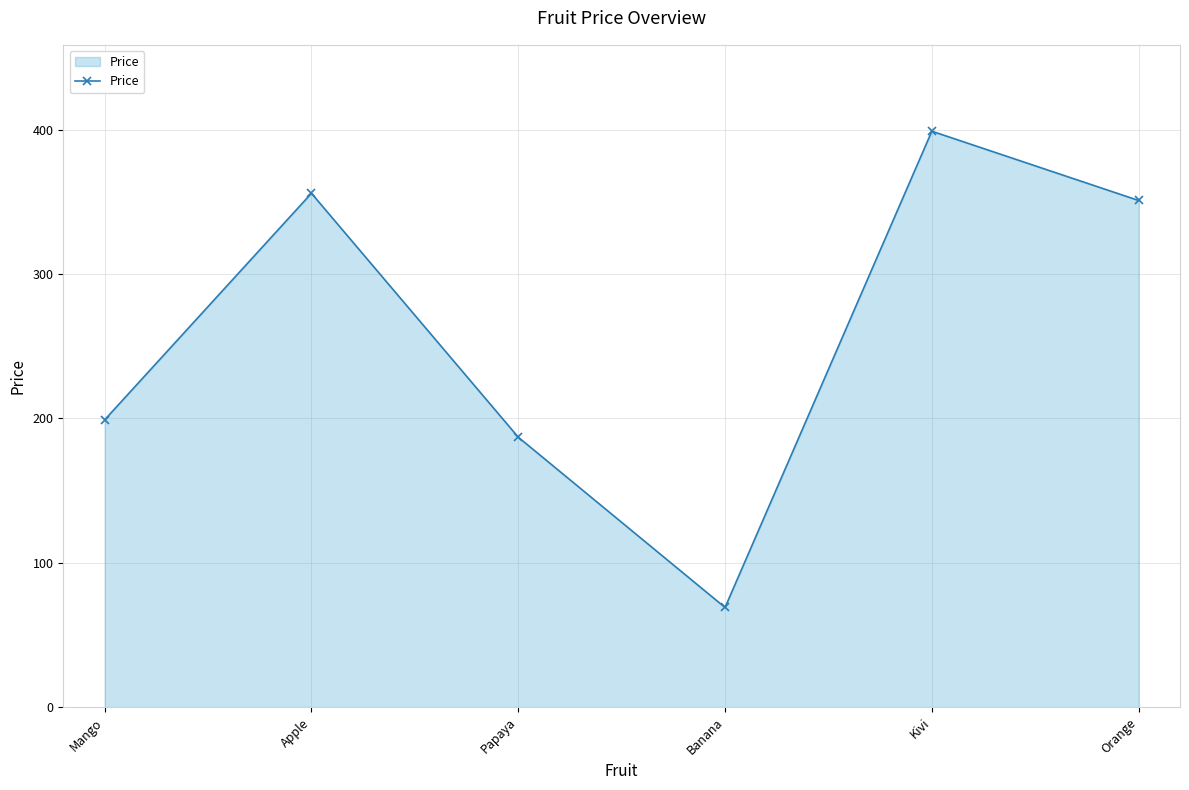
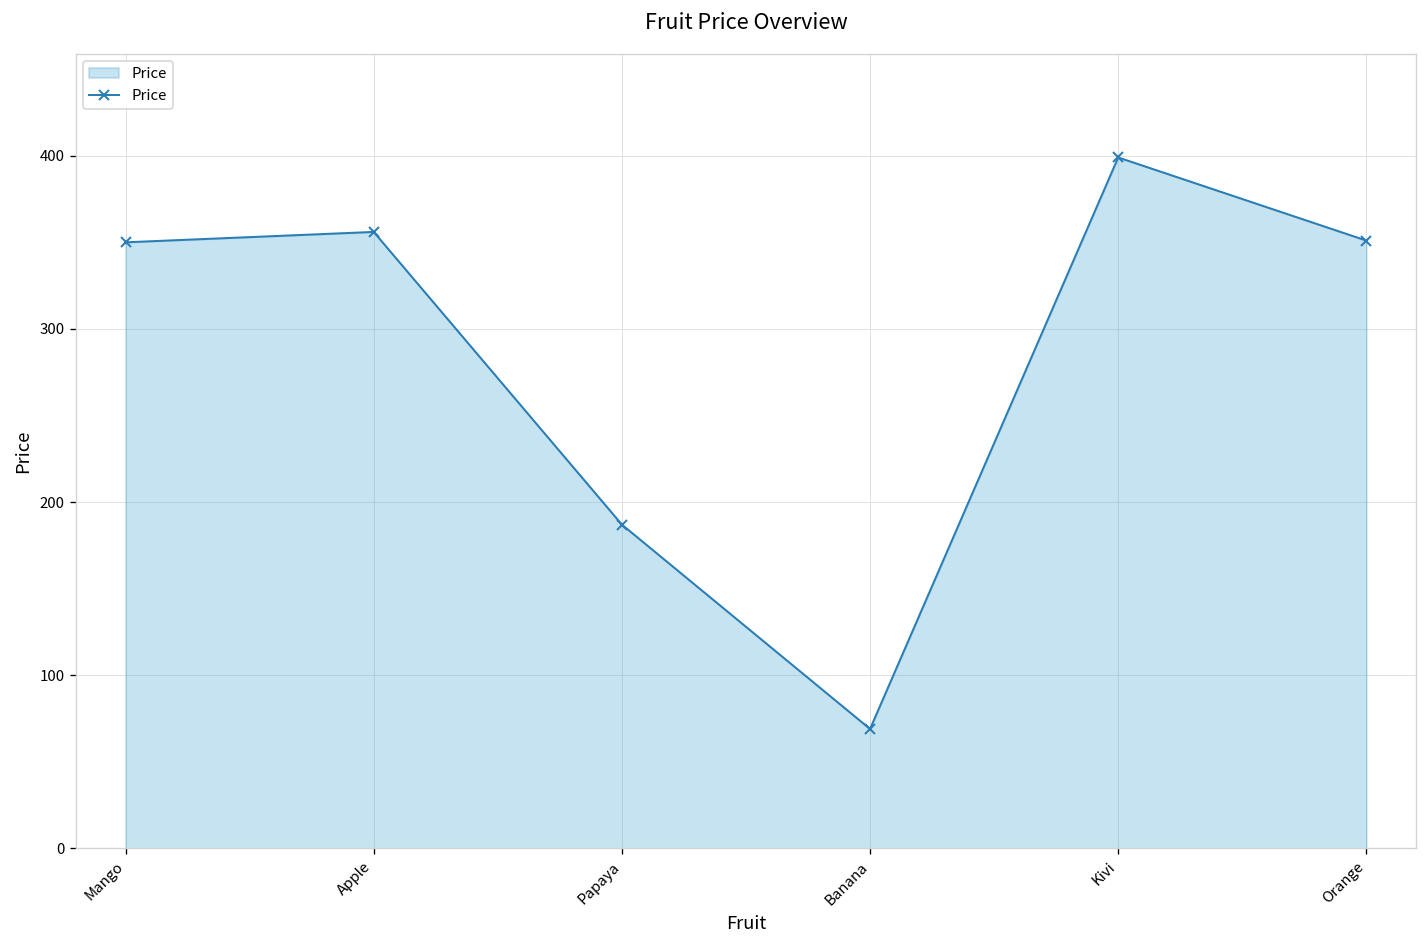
Mango: 199 -> 350
